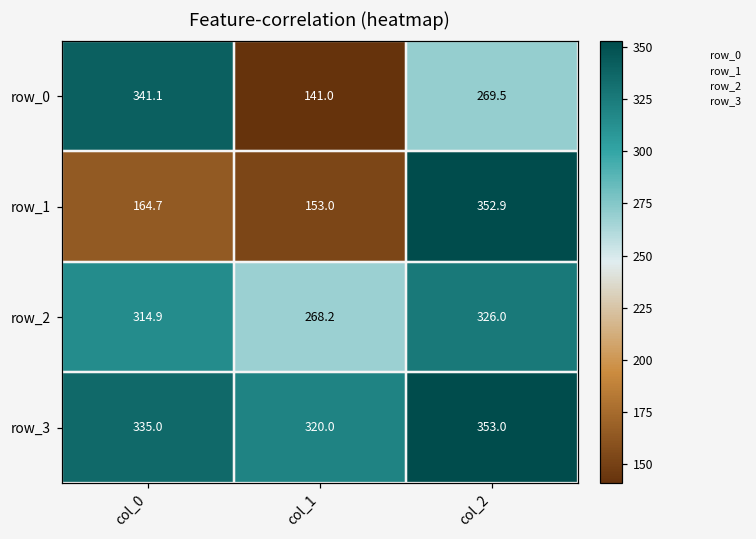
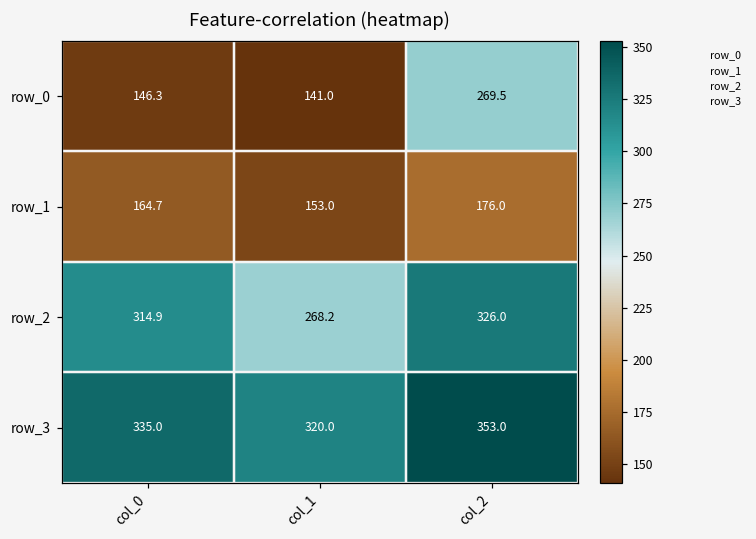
row_0, col_0: 341.1 -> 146.3
row_1, col_2: 352.9 -> 176.0
